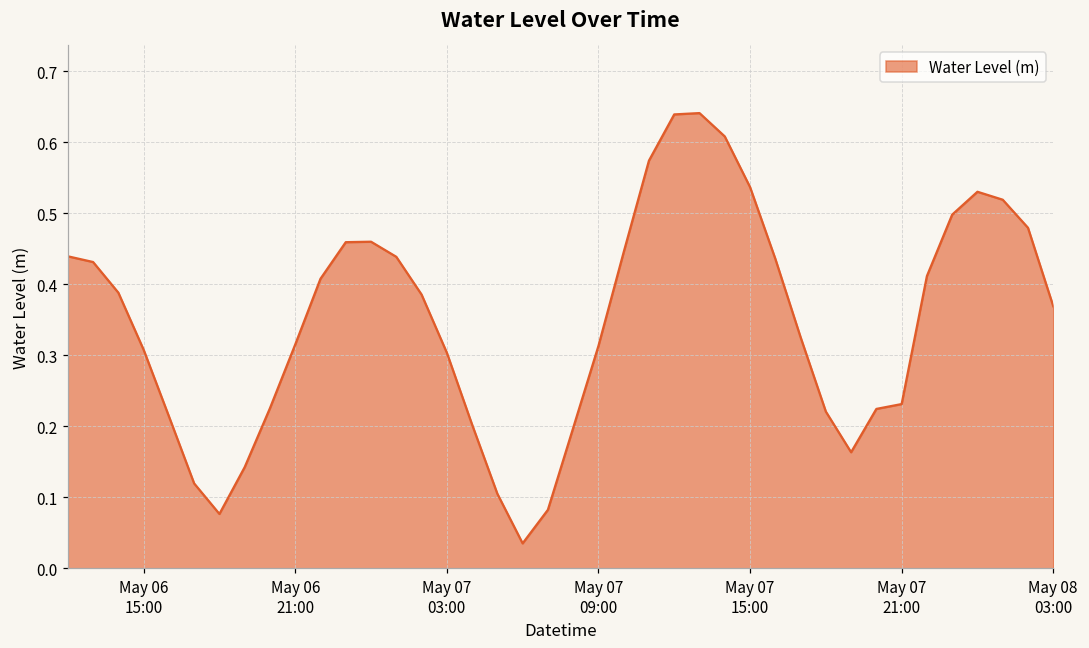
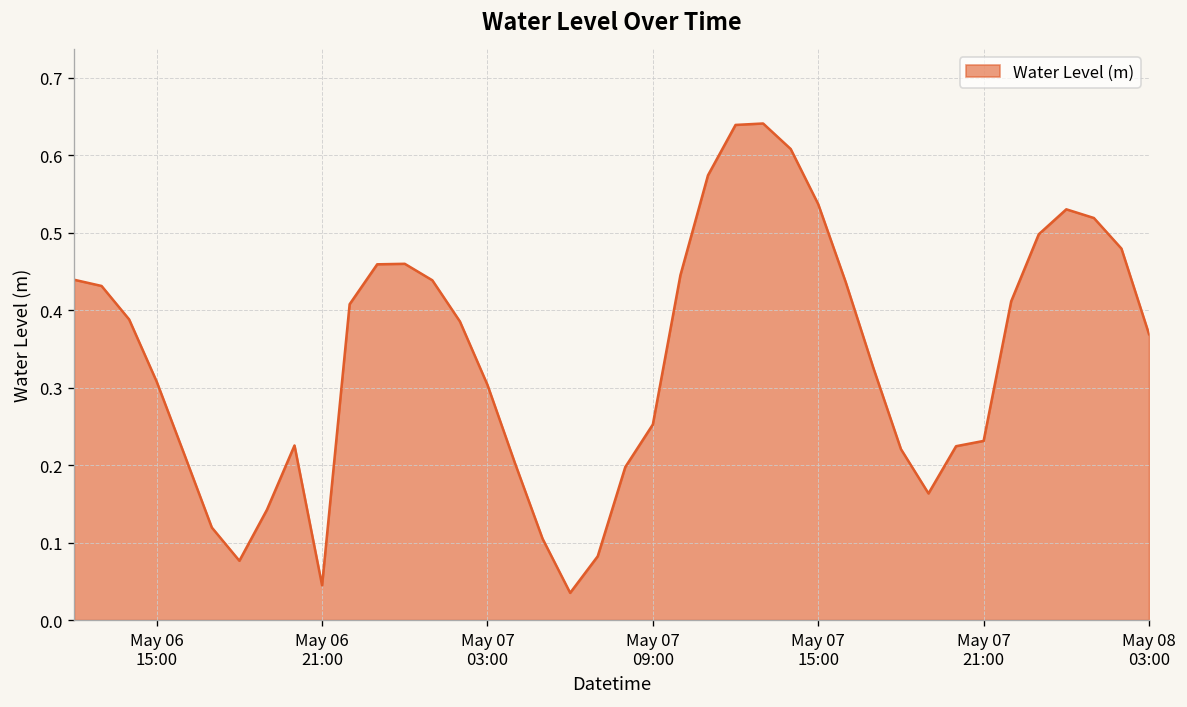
May 06 21:00: 0.31 -> 0.04
May 07 09:00: 0.31 -> 0.25
